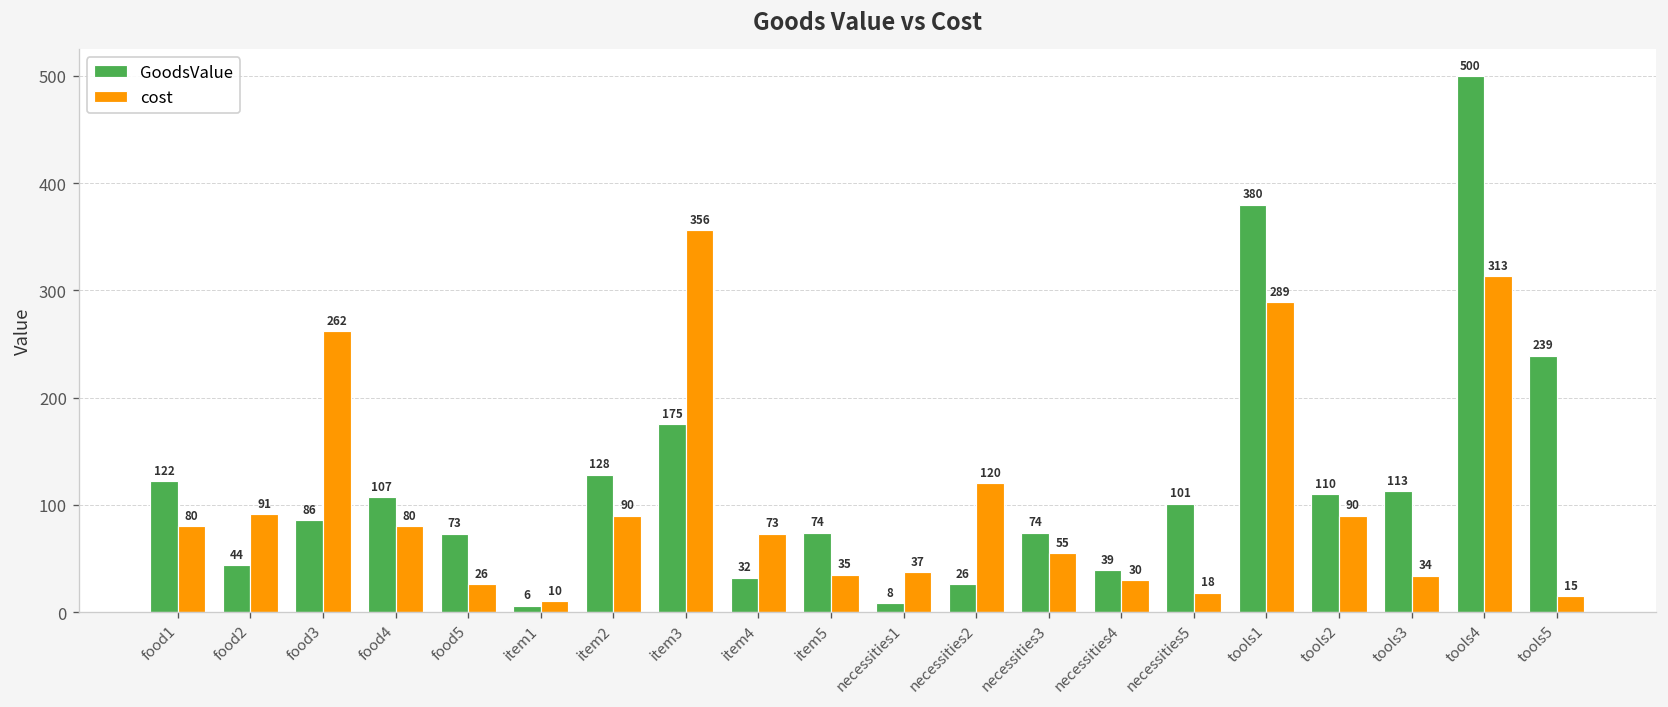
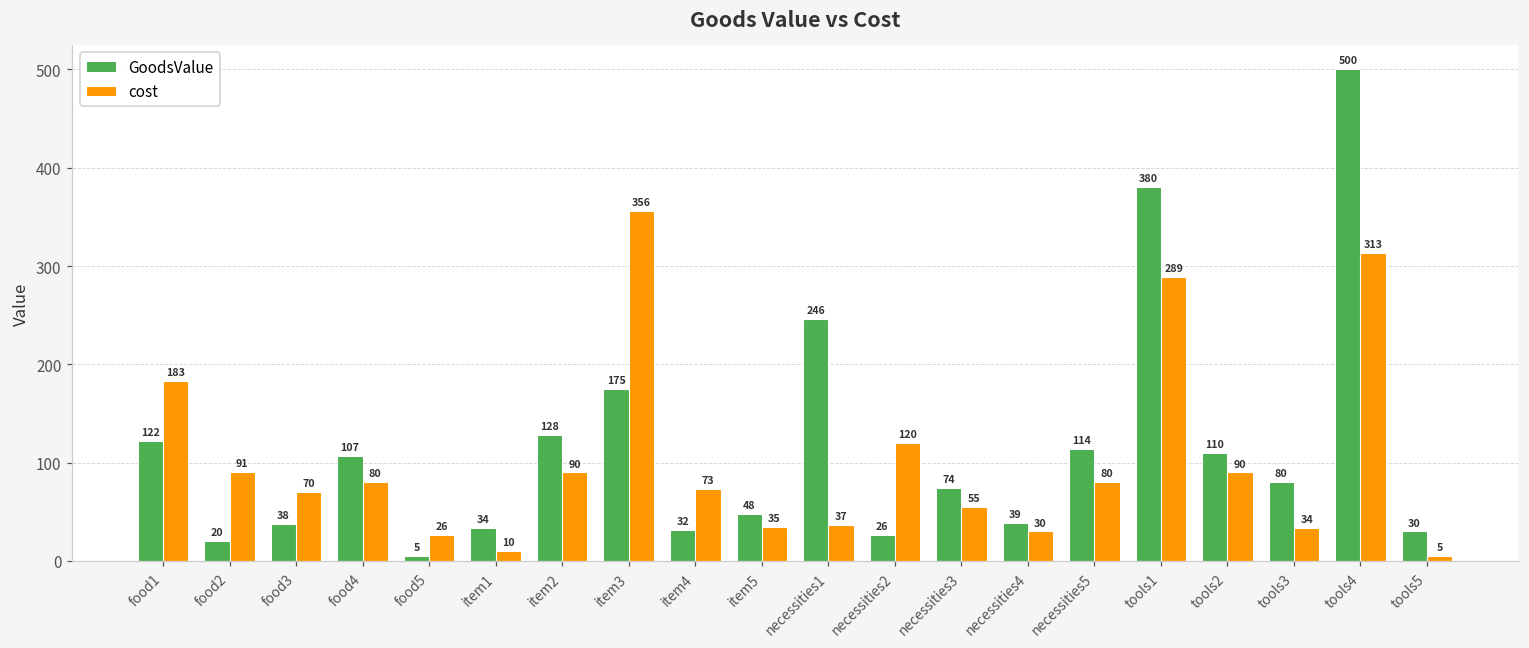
cost, food1: 80 -> 183
GoodsValue, food2: 44 -> 20
GoodsValue, food3: 86 -> 38
cost, food3: 262 -> 70
GoodsValue, food5: 73 -> 5
GoodsValue, item1: 6 -> 34
GoodsValue, item5: 74 -> 48
GoodsValue, necessities1: 8 -> 246
GoodsValue, necessities5: 101 -> 114
cost, necessities5: 18 -> 80
GoodsValue, tools3: 113 -> 80
GoodsValue, tools5: 239 -> 30
cost, tools5: 15 -> 5
